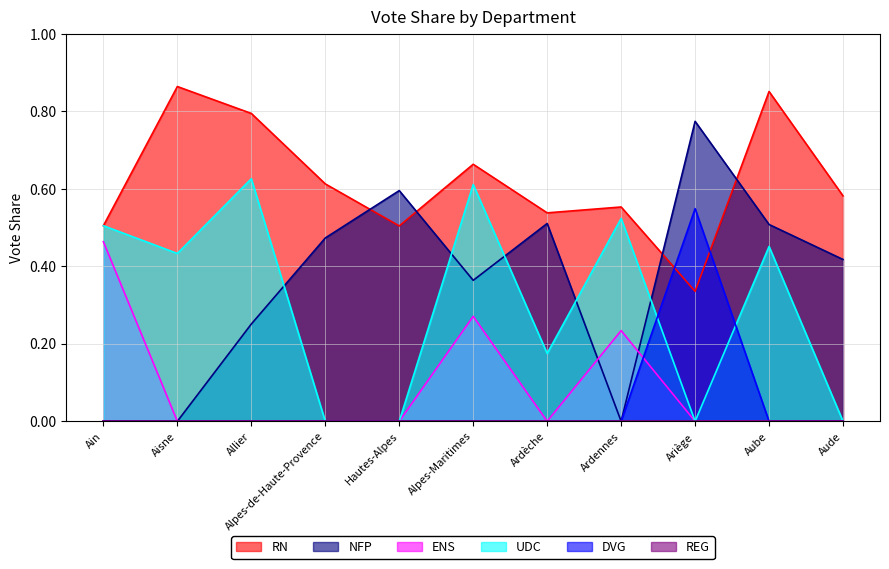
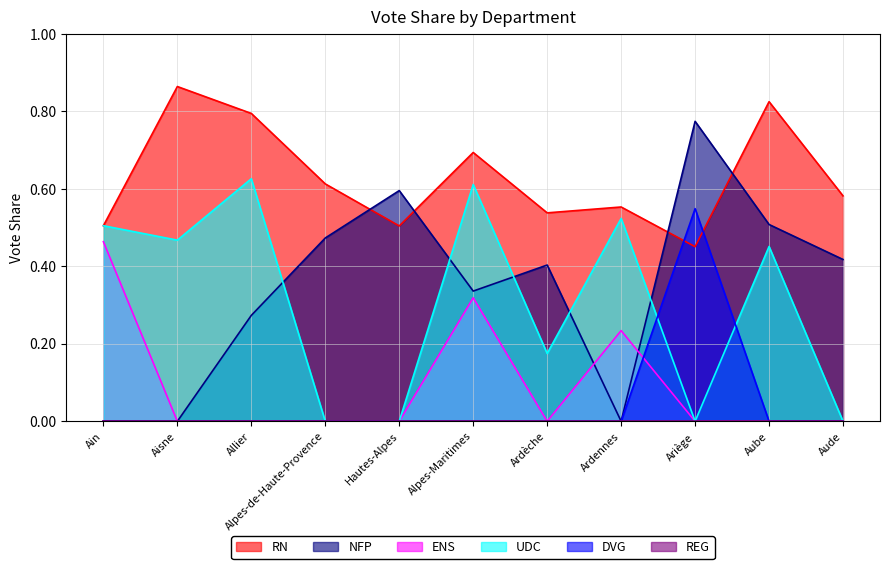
UDC, Aisne: 0.43 -> 0.47
NFP, Allier: 0.25 -> 0.27
RN, Alpes-Maritimes: 0.66 -> 0.69
NFP, Alpes-Maritimes: 0.36 -> 0.34
ENS, Alpes-Maritimes: 0.27 -> 0.32
NFP, Ardèche: 0.51 -> 0.40
RN, Ariège: 0.34 -> 0.45
RN, Aube: 0.85 -> 0.83
